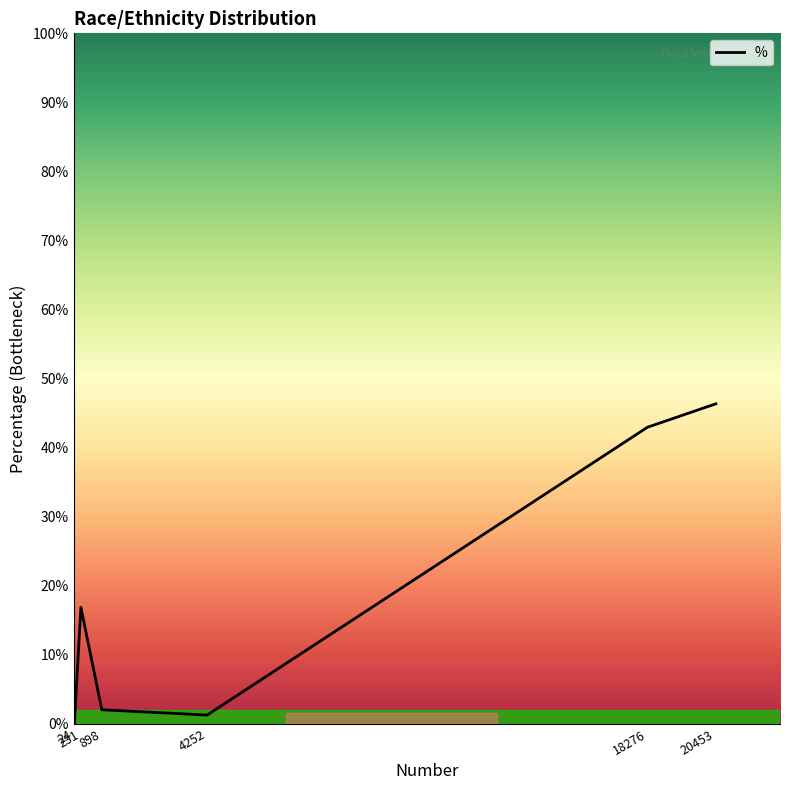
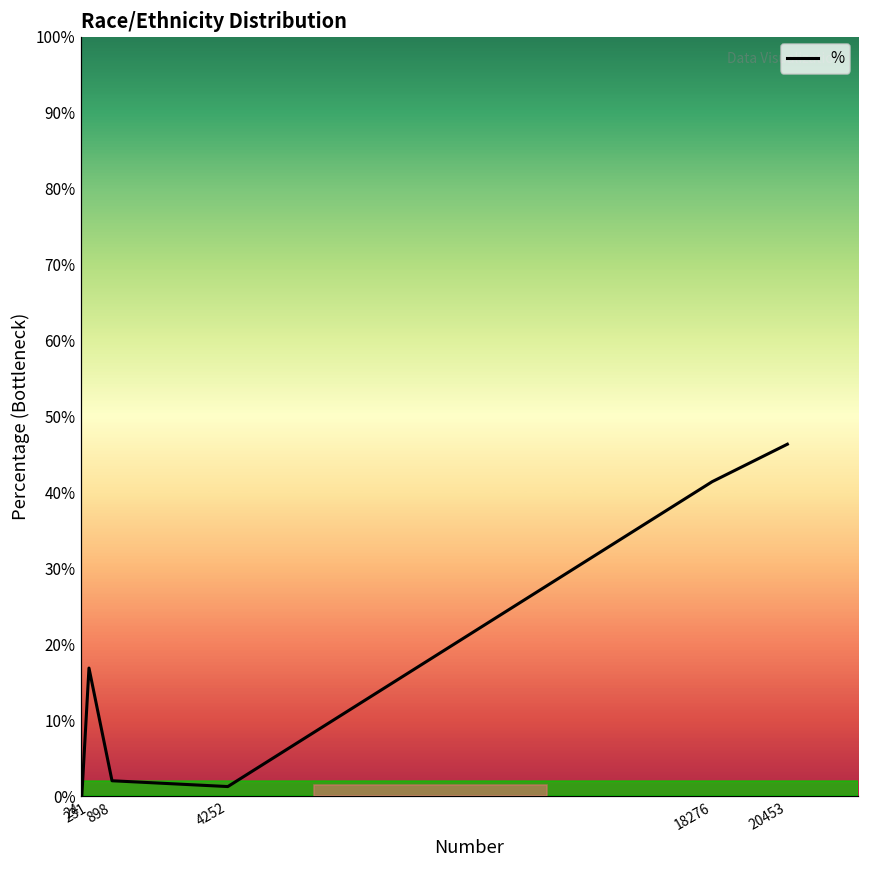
18276: 43% -> 41%
